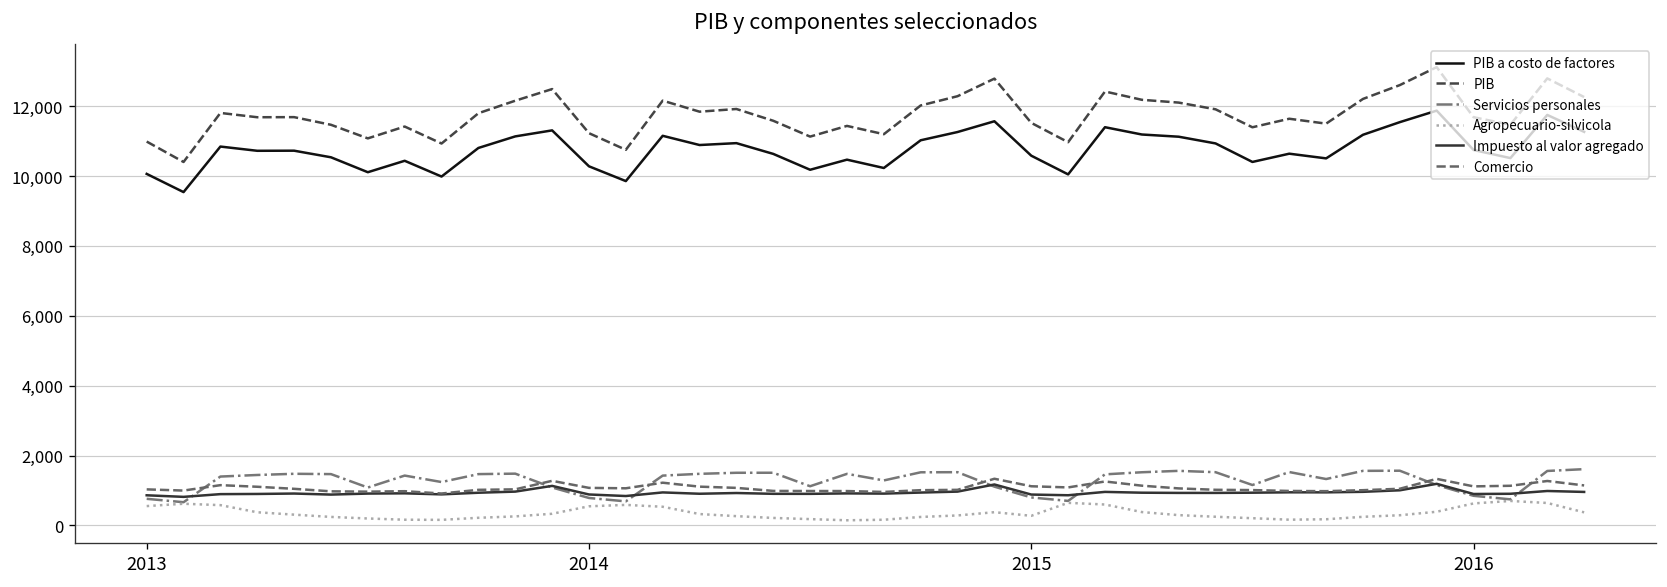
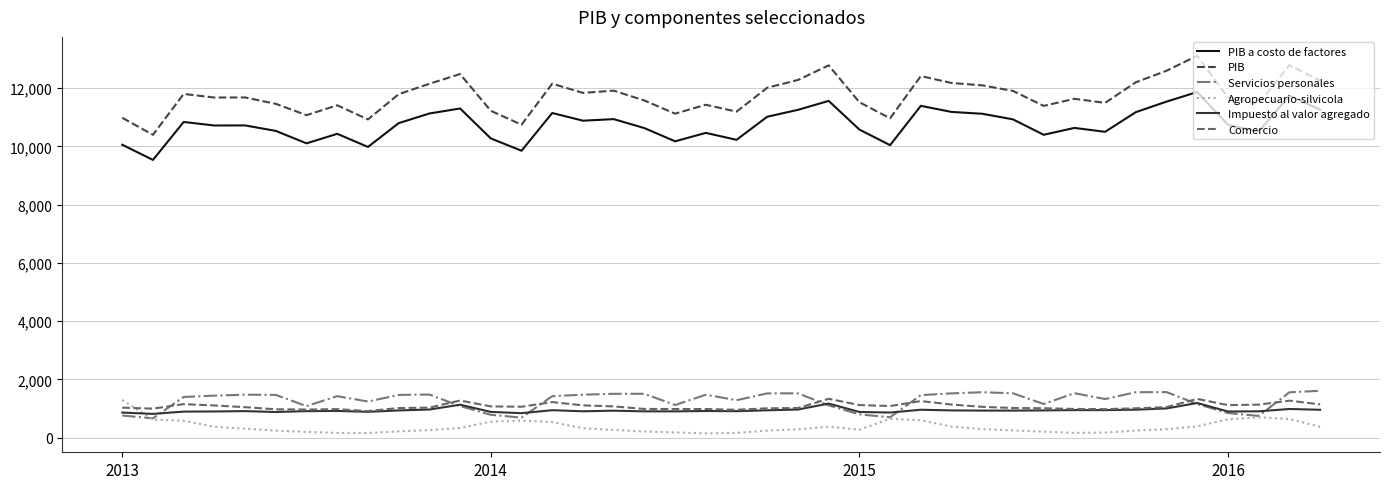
Agropecuario-silvicola, 2013: 600 -> 1,300
